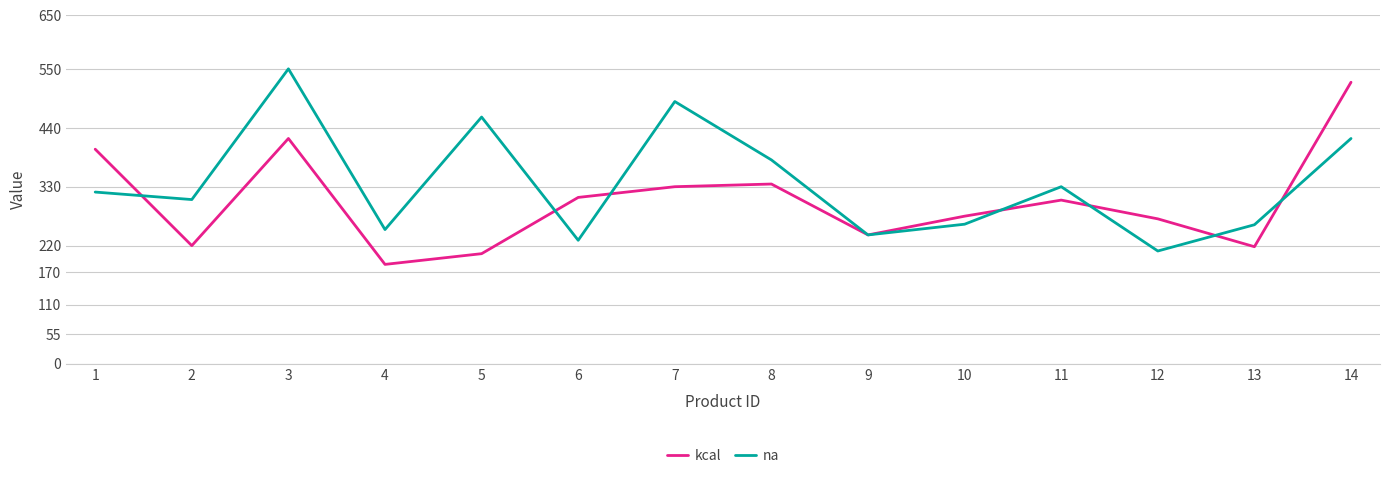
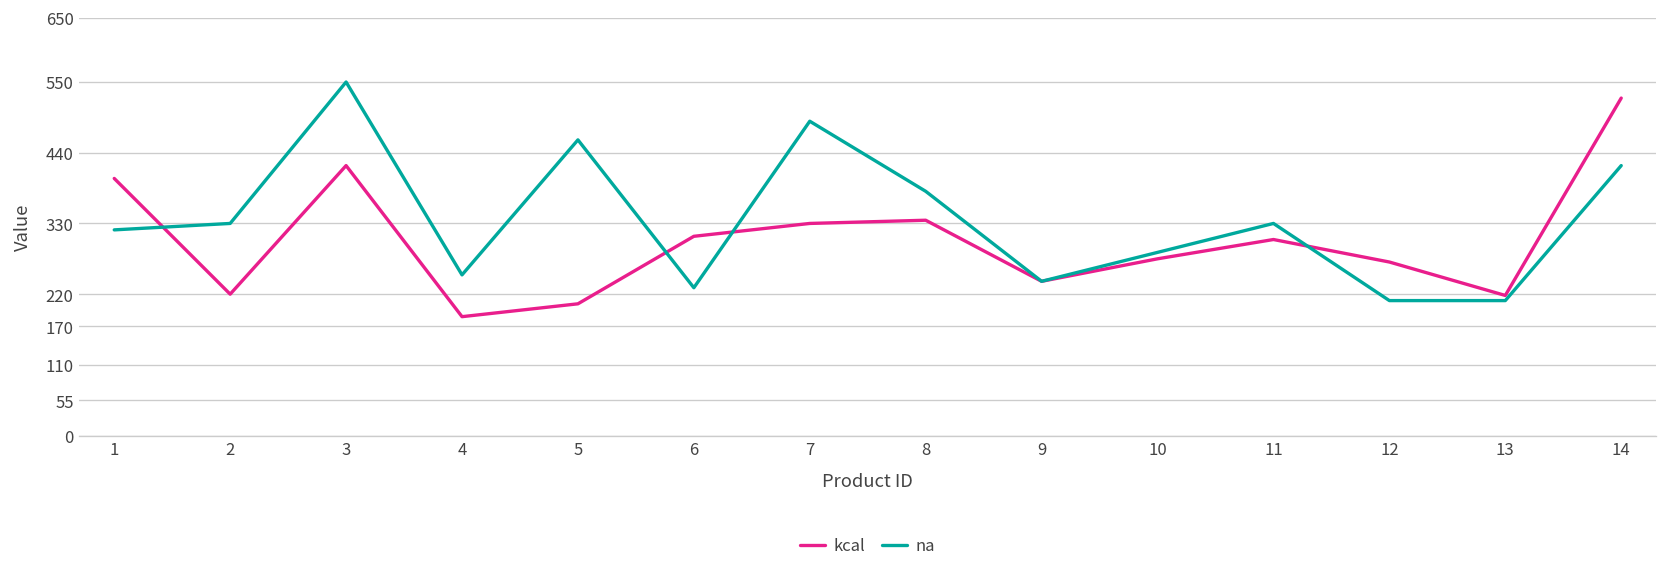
na, 2: 310 -> 330
na, 10: 260 -> 290
na, 13: 260 -> 210
